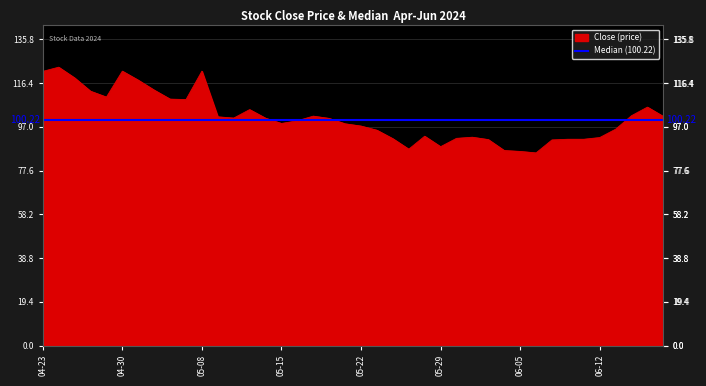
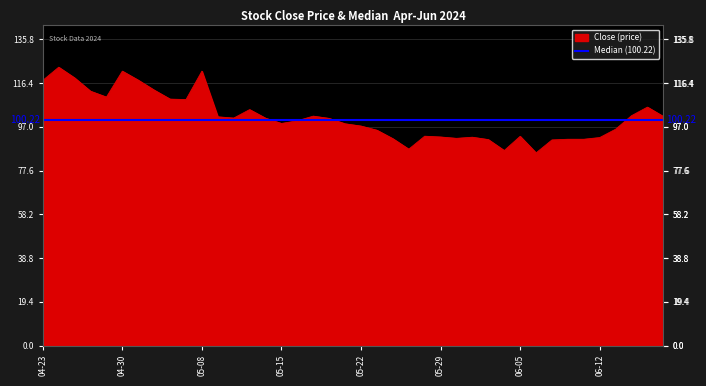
Close (price), 04-23: 122 -> 118
Close (price), 05-29: 88 -> 93
Close (price), 06-05: 86 -> 93
